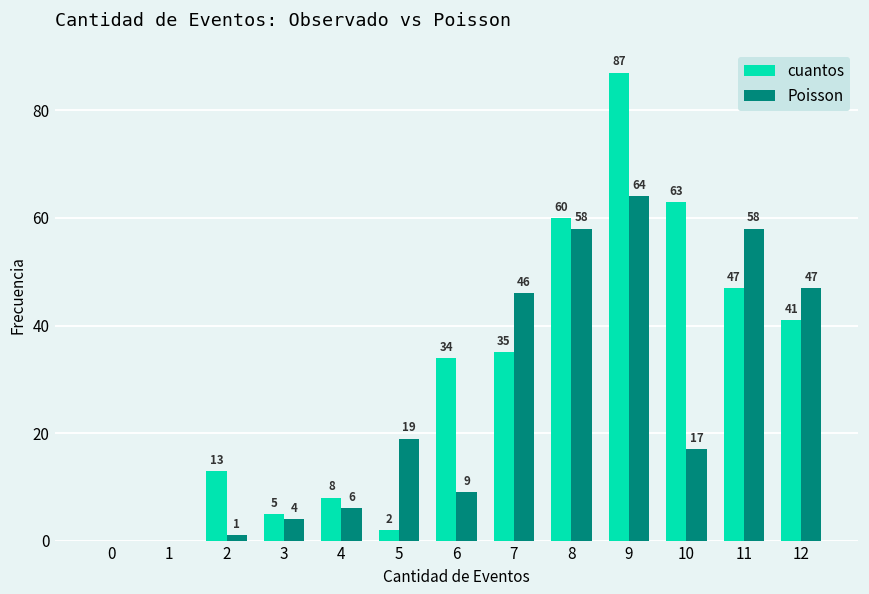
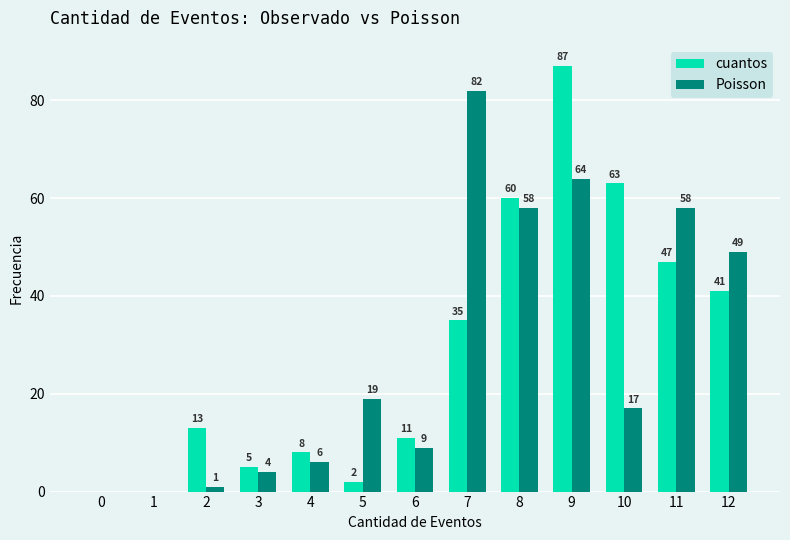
cuantos, 6: 34 -> 11
Poisson, 7: 46 -> 82
Poisson, 12: 47 -> 49
